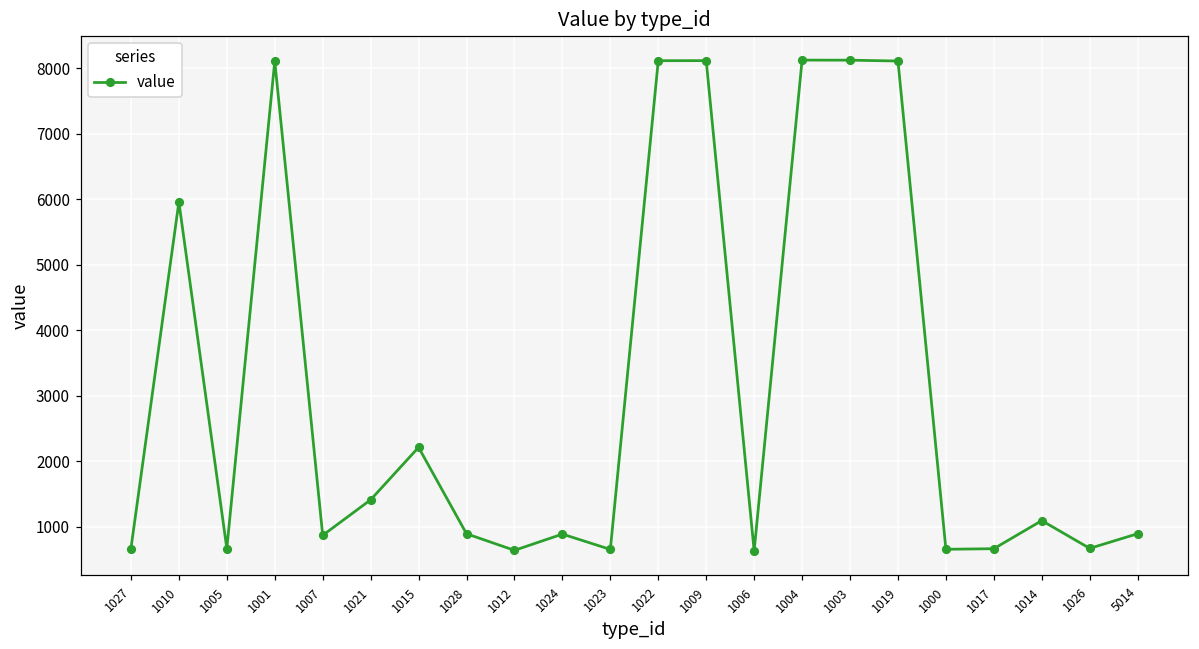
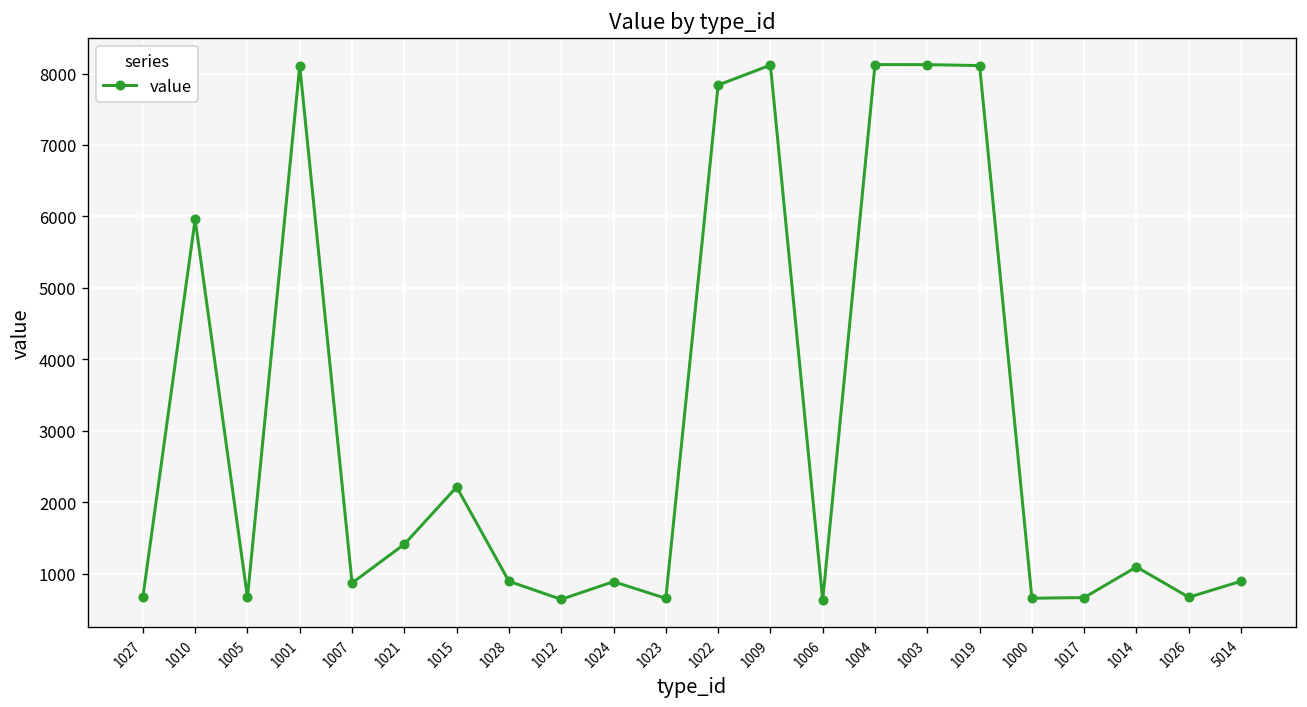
1022: 8100 -> 7800
